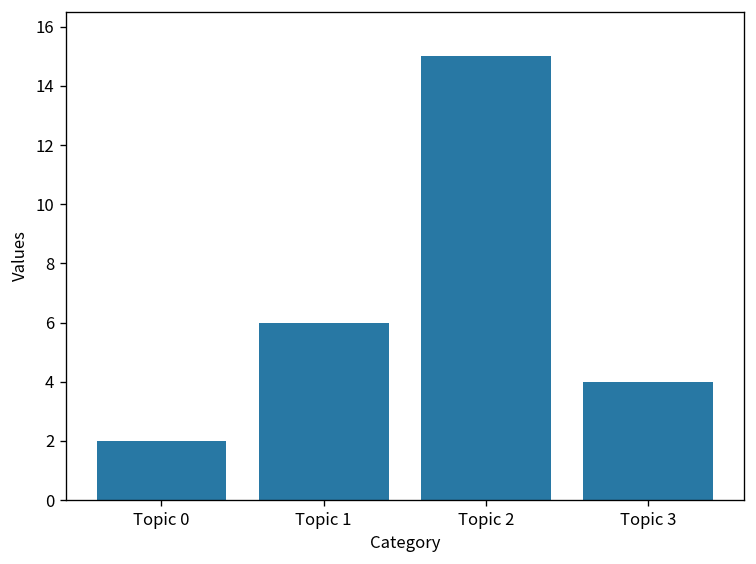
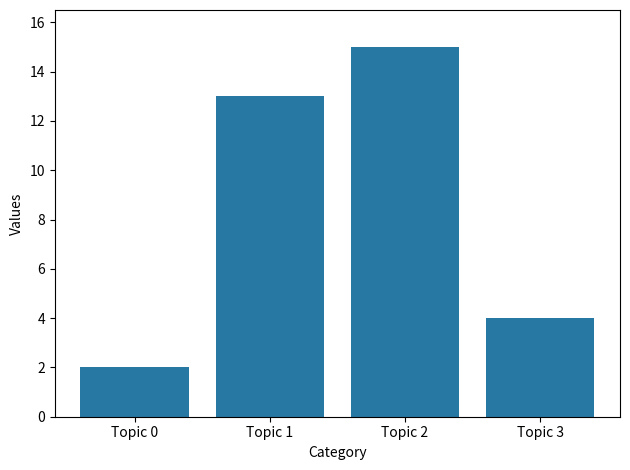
Topic 1: 6 -> 13
